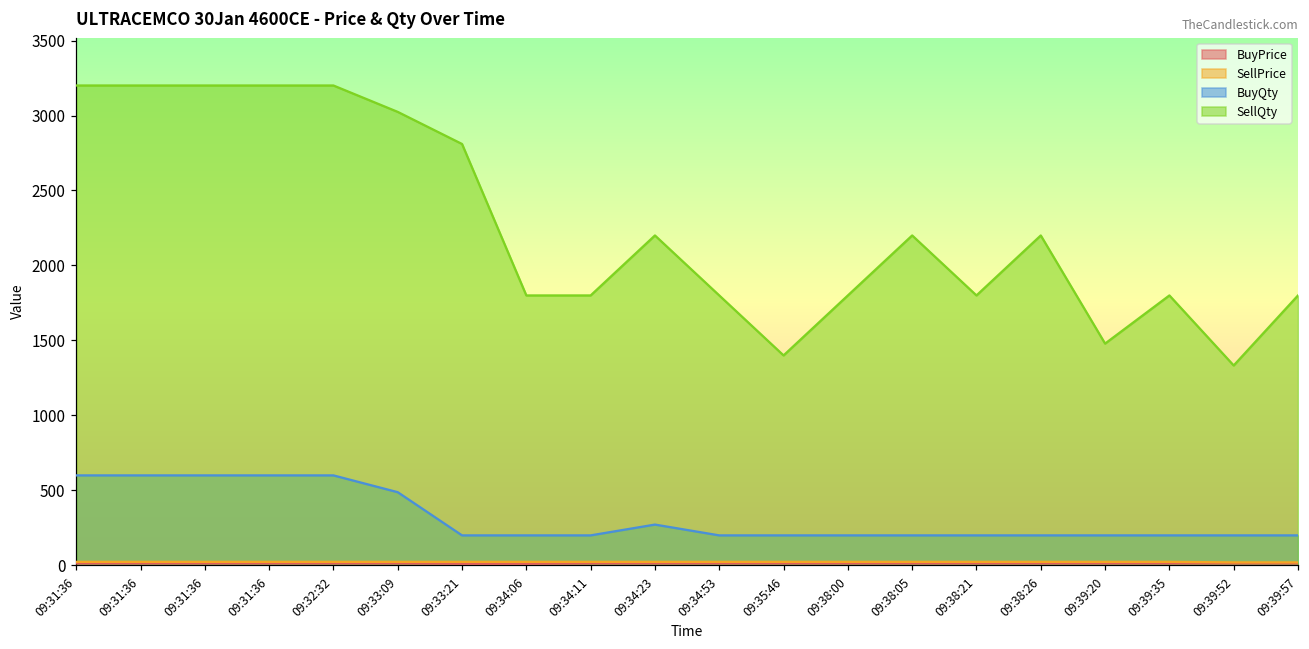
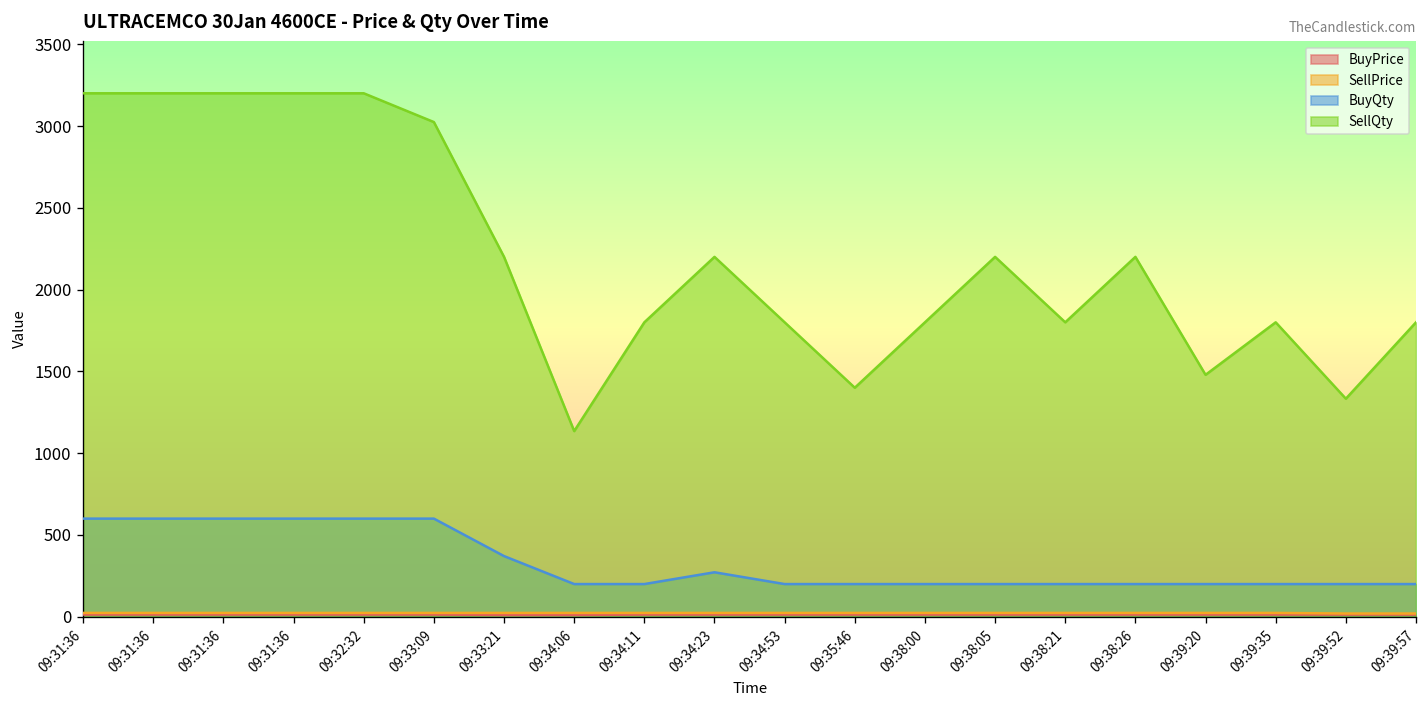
BuyQty, 09:33:09: 490 -> 600
BuyQty, 09:33:21: 200 -> 370
SellQty, 09:33:21: 2810 -> 2200
SellQty, 09:34:06: 1800 -> 1140
